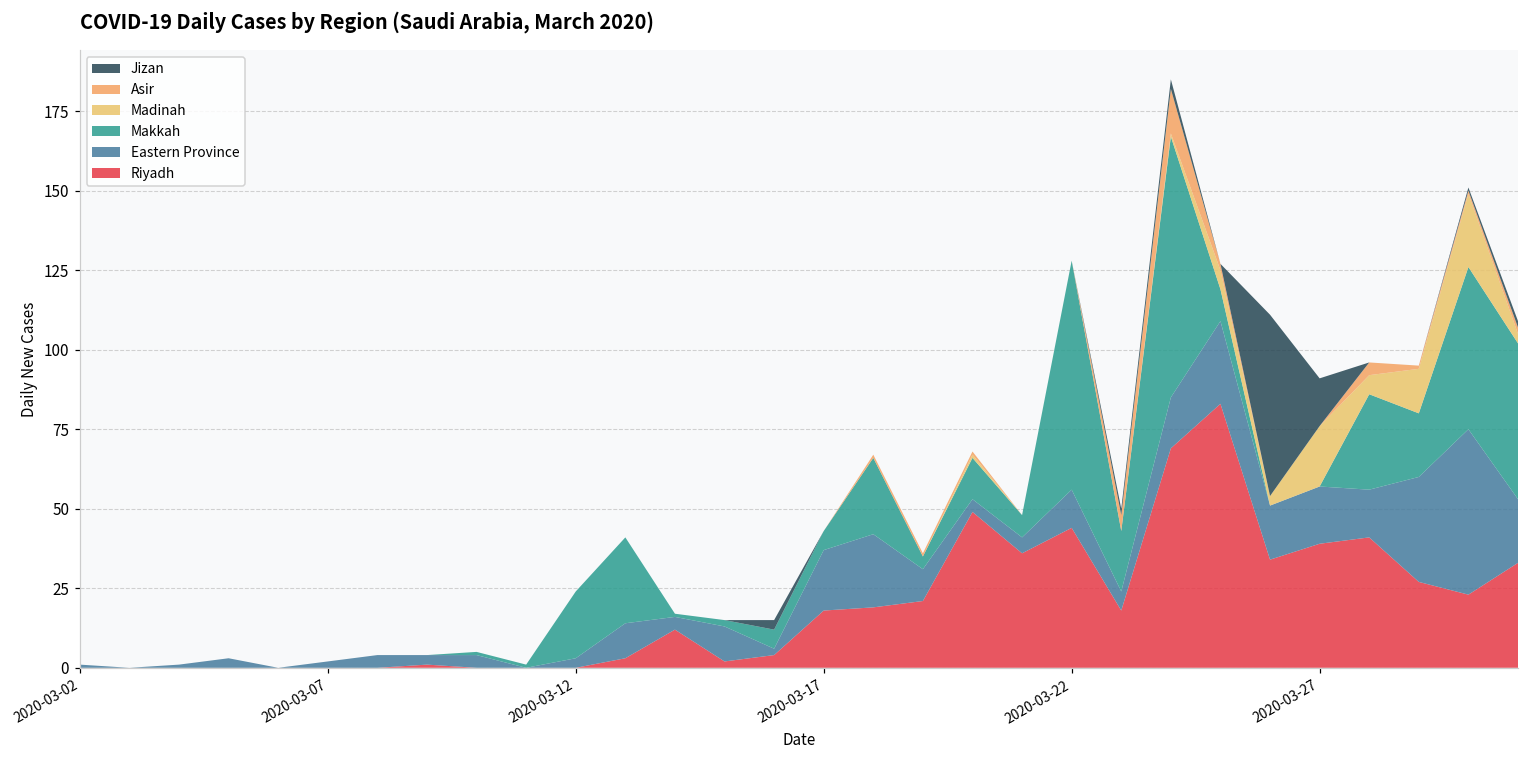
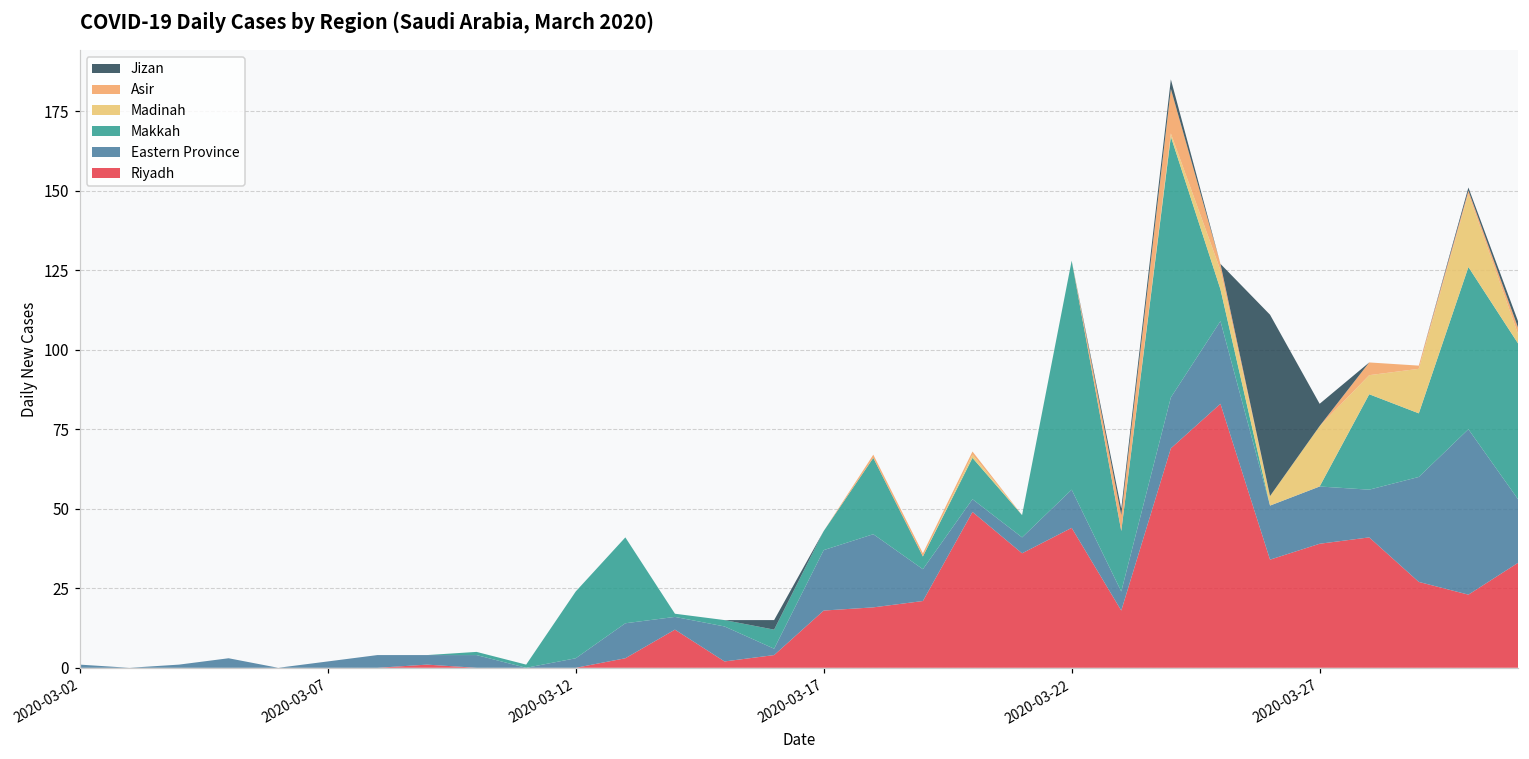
Jizan, 2020-03-27: 15 -> 7
